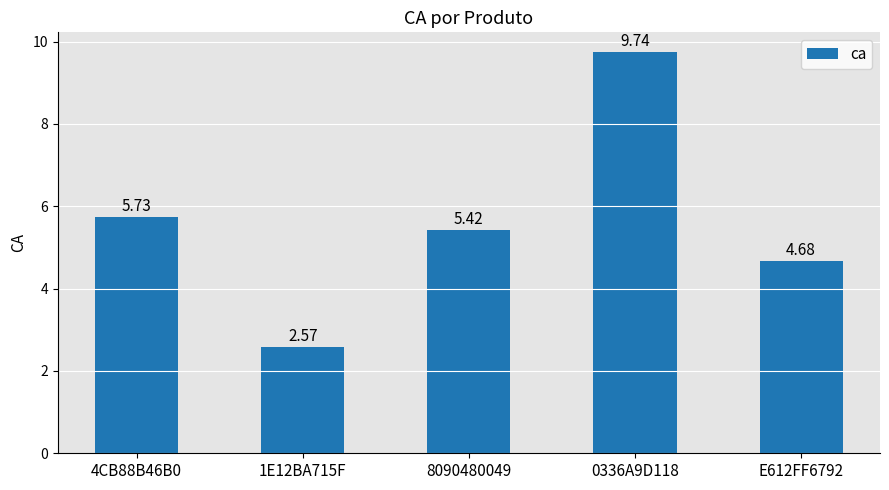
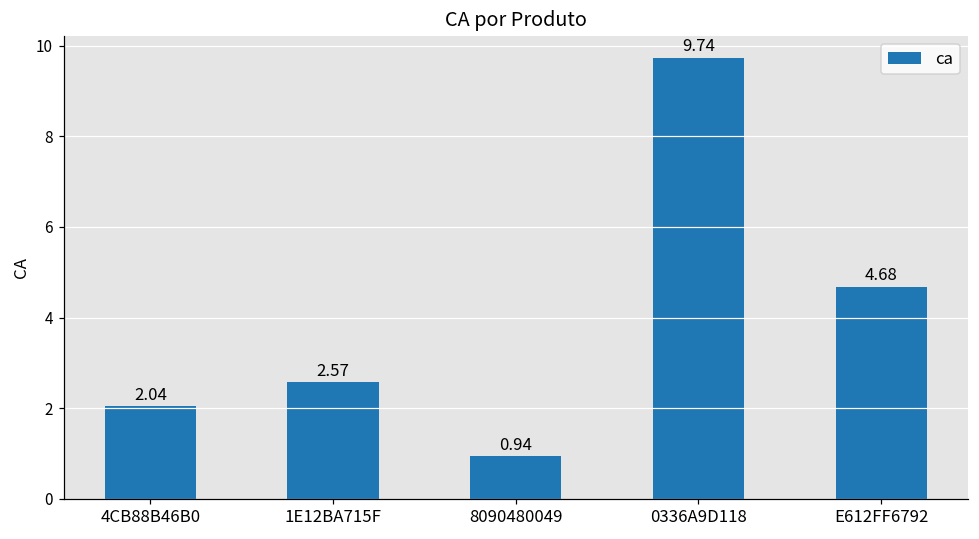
4CB88B46B0: 5.73 -> 2.04
8090480049: 5.42 -> 0.94
